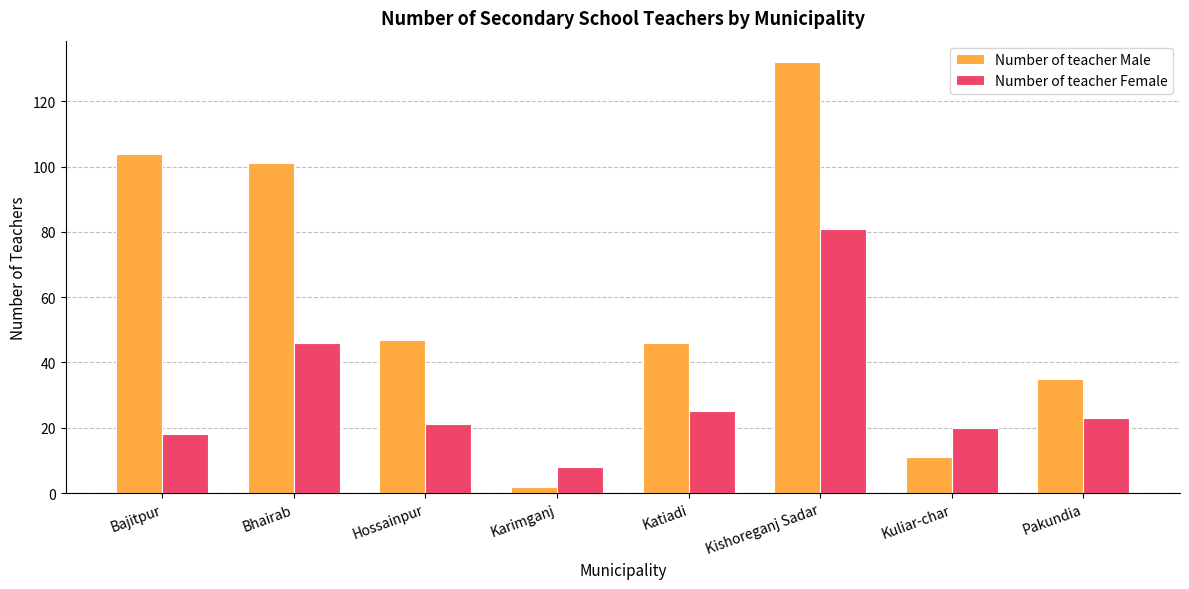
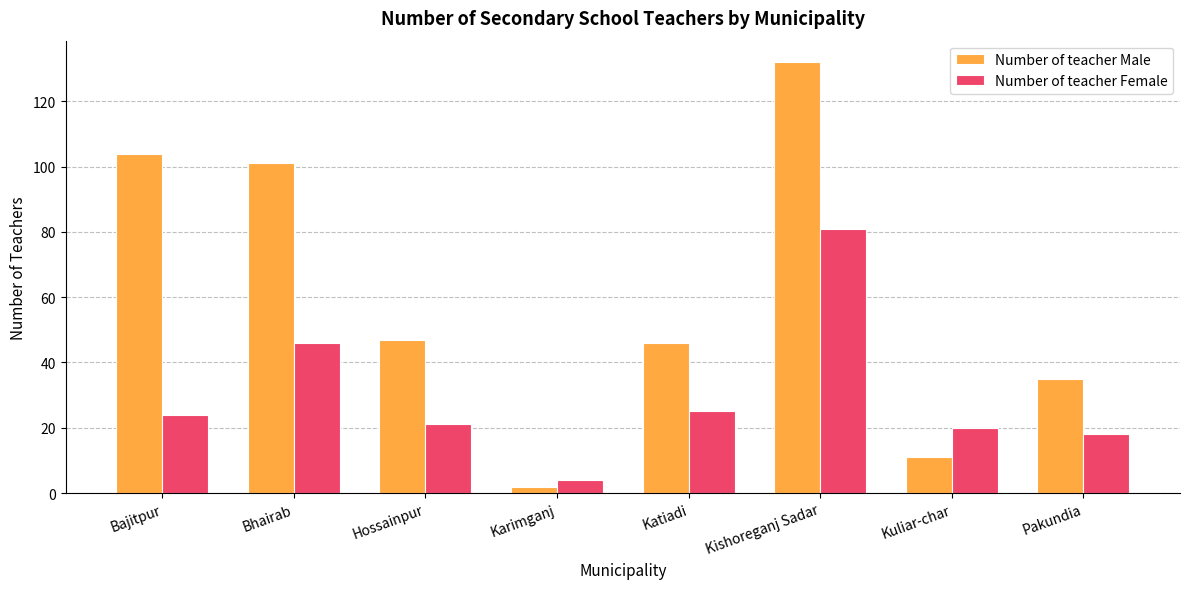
Number of teacher Female, Bajitpur: 18 -> 24
Number of teacher Female, Karimganj: 8 -> 4
Number of teacher Female, Pakundia: 23 -> 18
